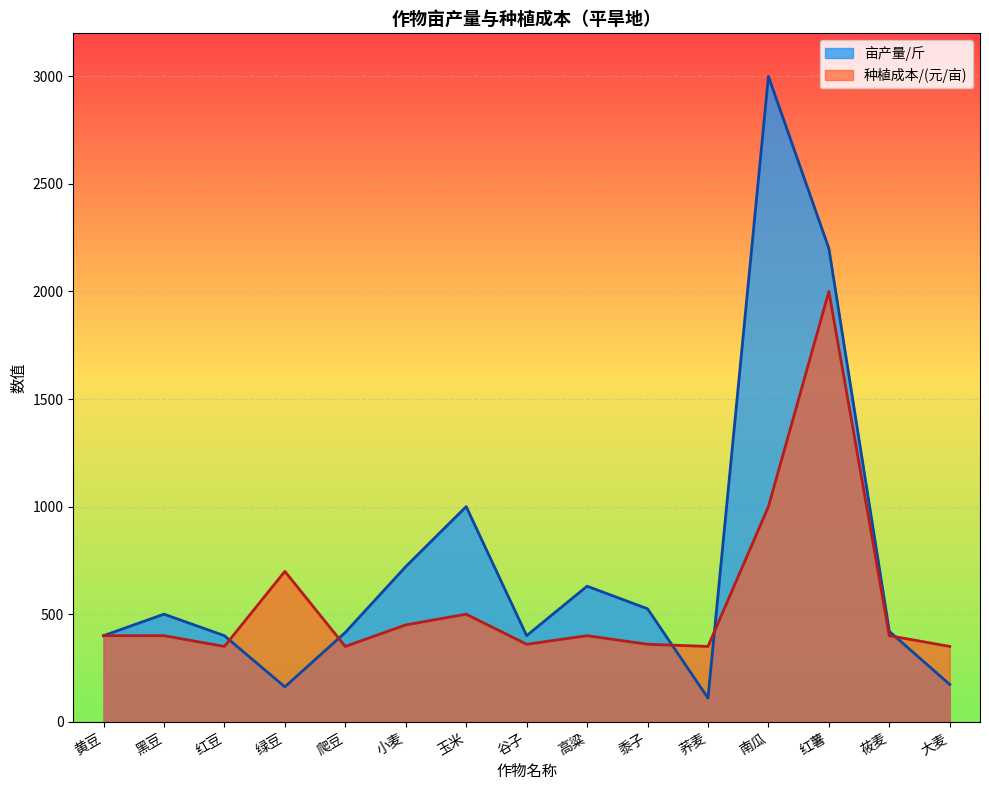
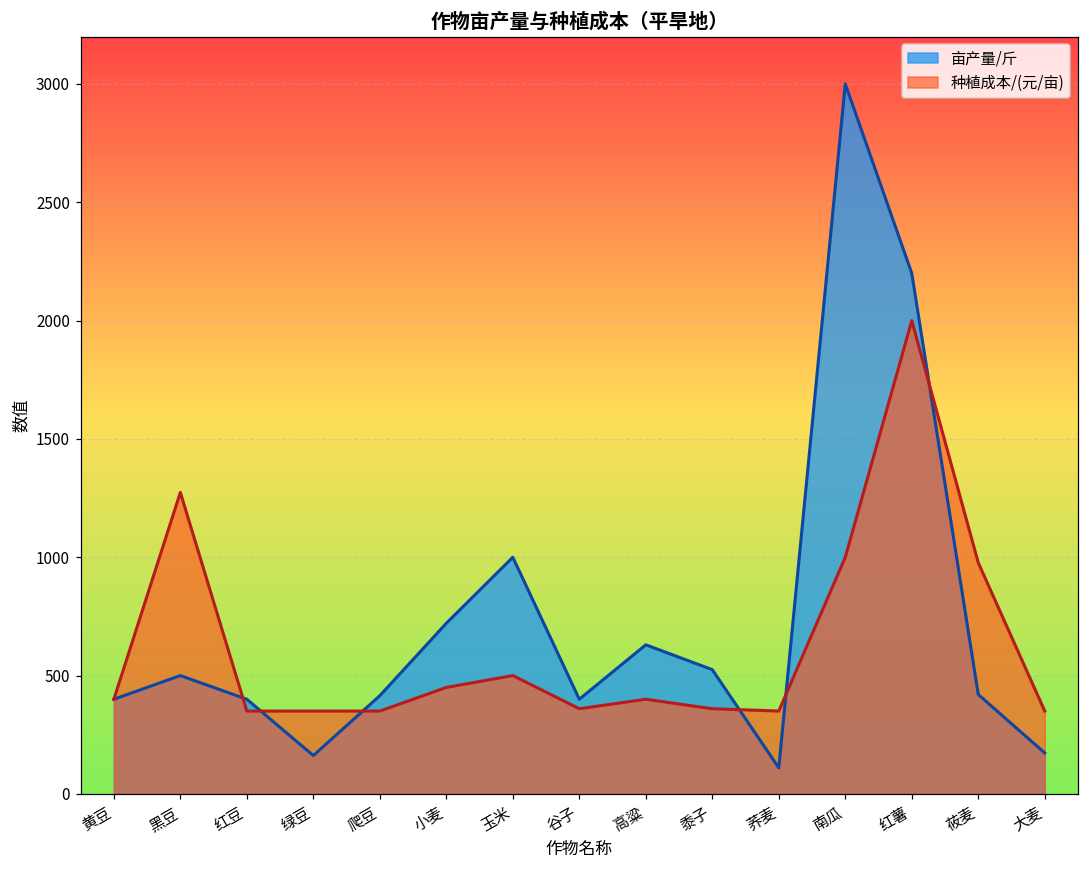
种植成本/(元/亩), 黑豆: 400 -> 1270
种植成本/(元/亩), 绿豆: 700 -> 350
种植成本/(元/亩), 莜麦: 400 -> 980
